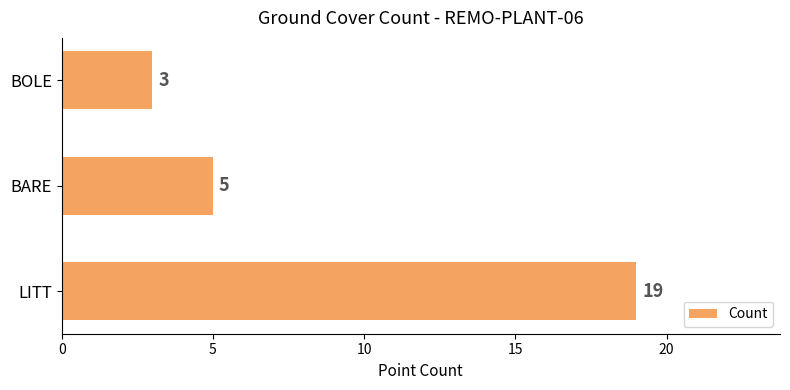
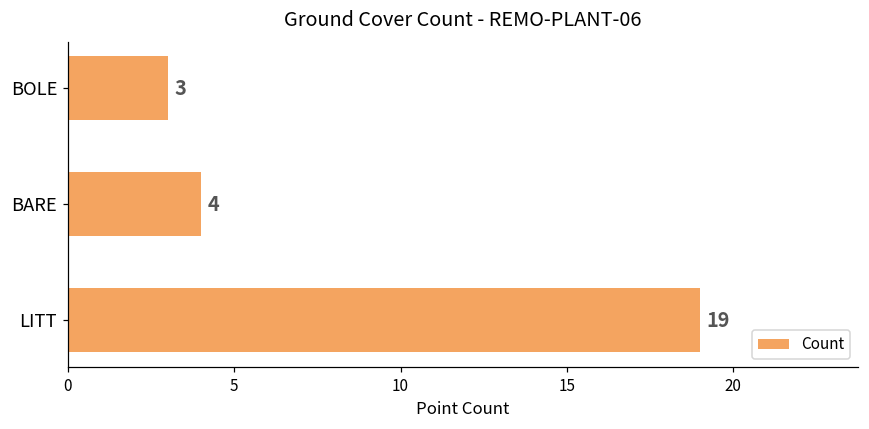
BARE: 5 -> 4
